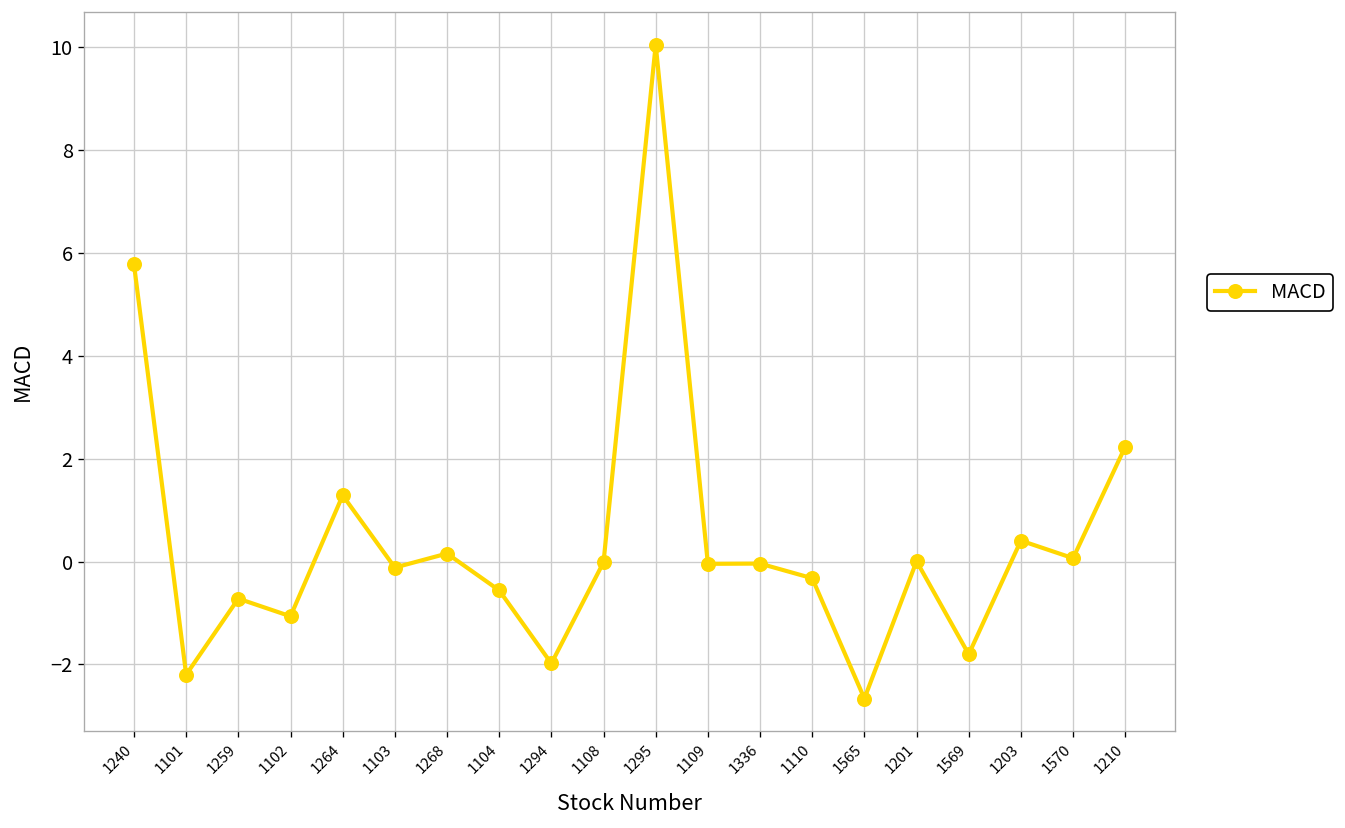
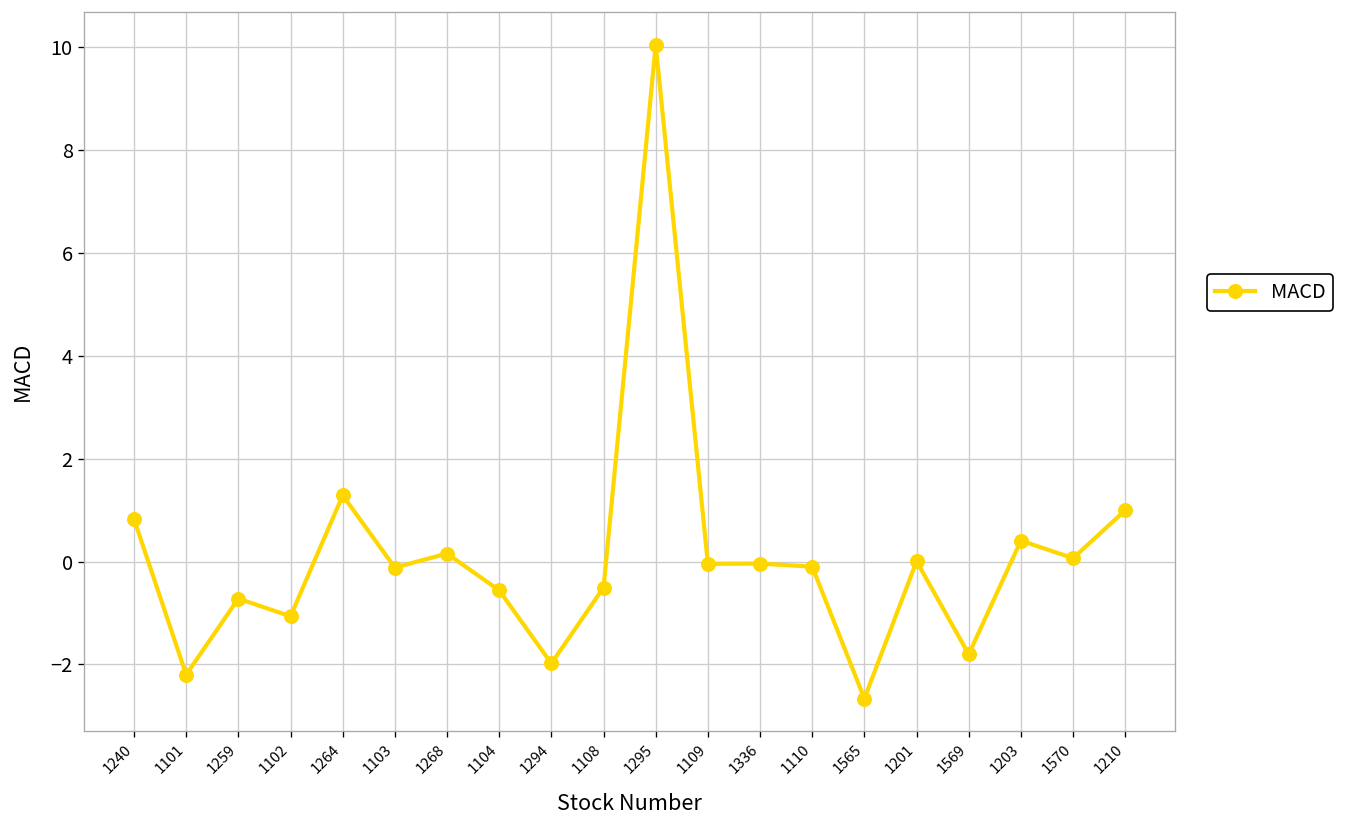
1240: 5.8 -> 0.8
1108: 0.0 -> -0.5
1110: -0.3 -> -0.1
1210: 2.2 -> 1.0
